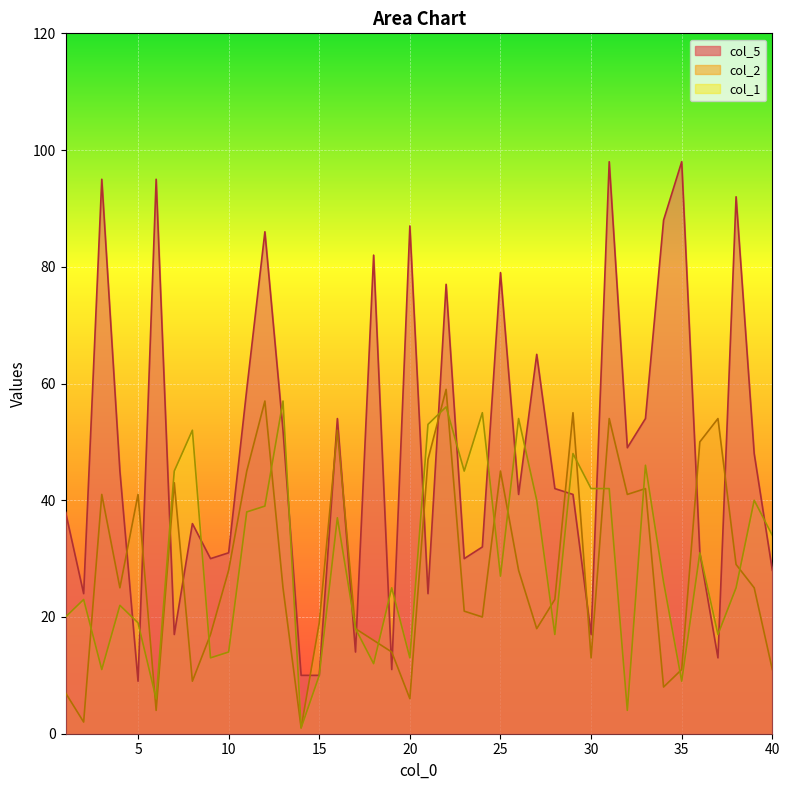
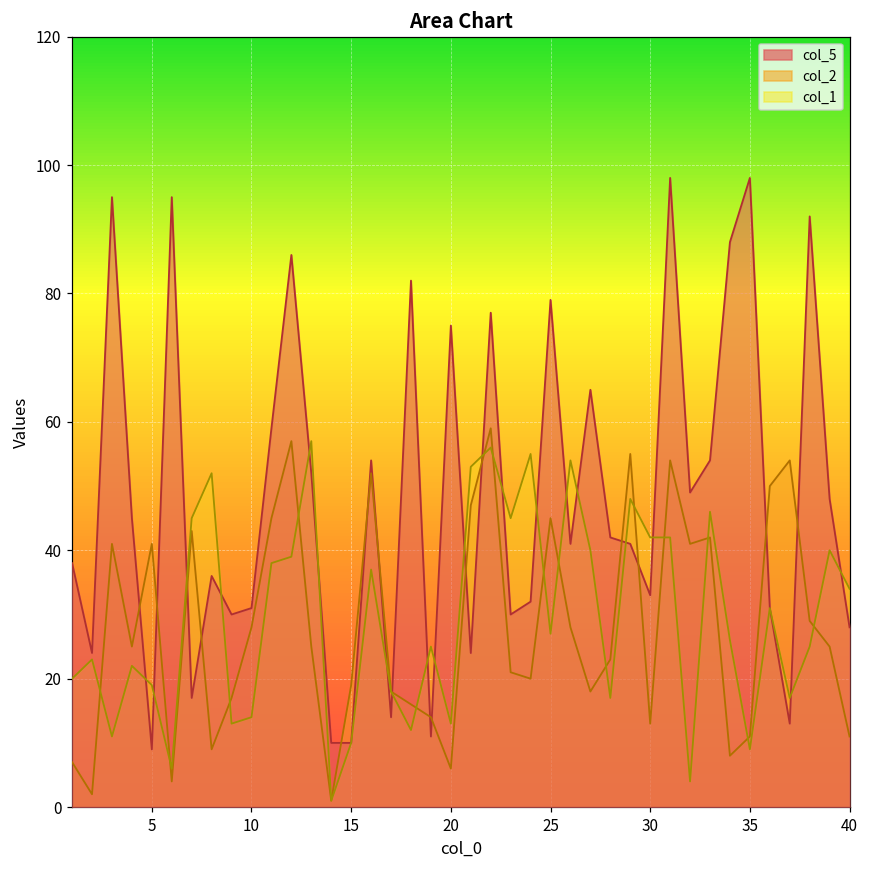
col_5, 20: 87 -> 75
col_5, 30: 17 -> 33
